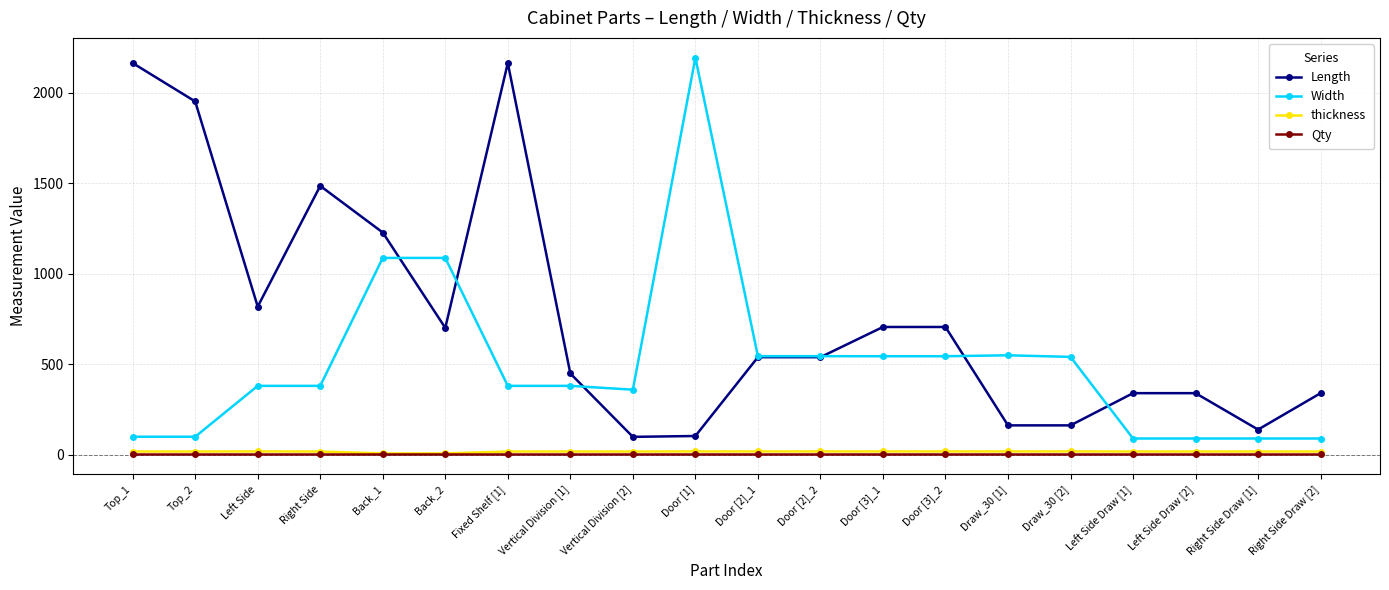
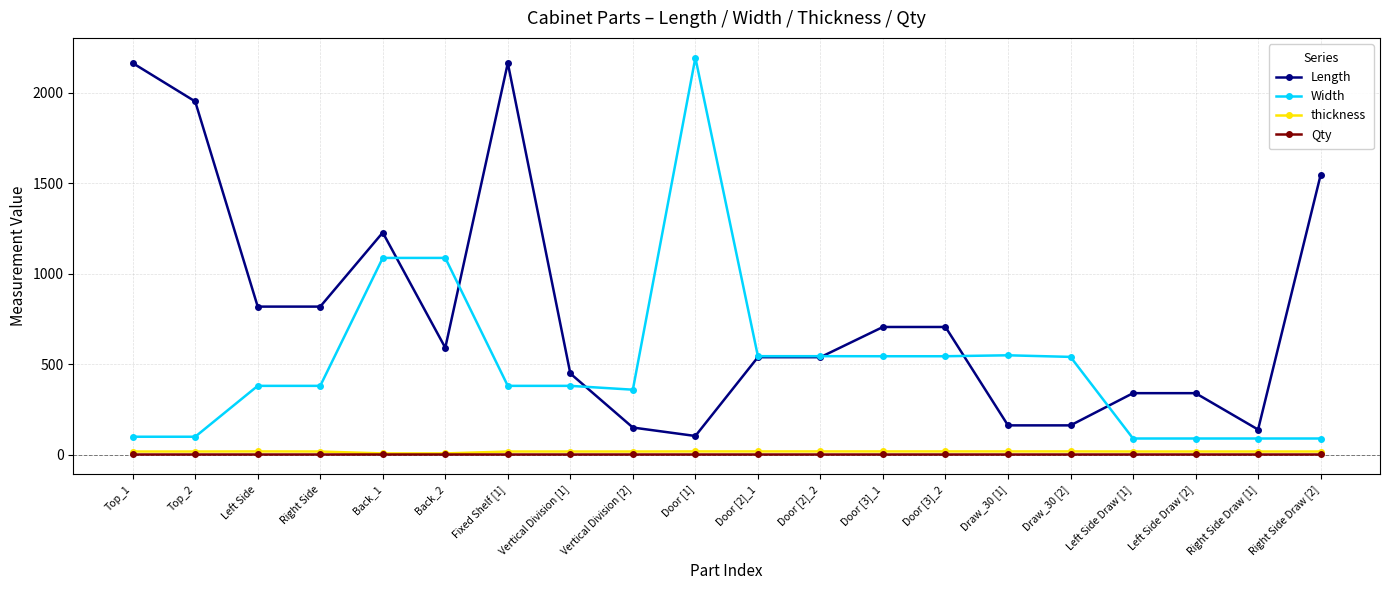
Length, Right Side: 1490 -> 820
Length, Back_2: 700 -> 590
Length, Vertical Division [2]: 100 -> 150
Length, Right Side Draw [2]: 340 -> 1550
